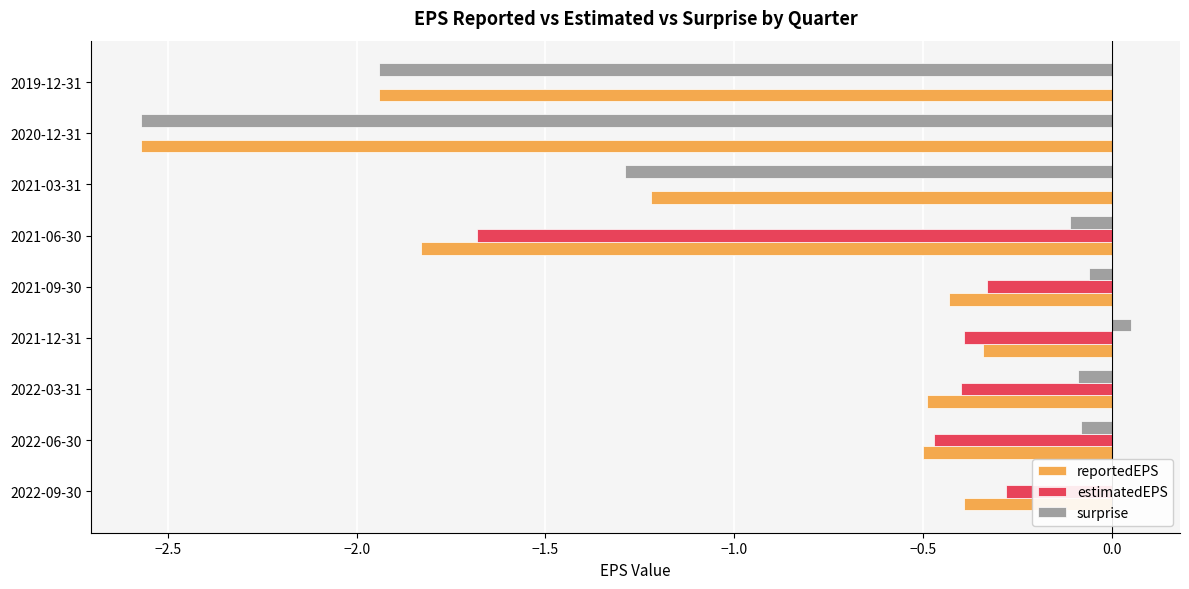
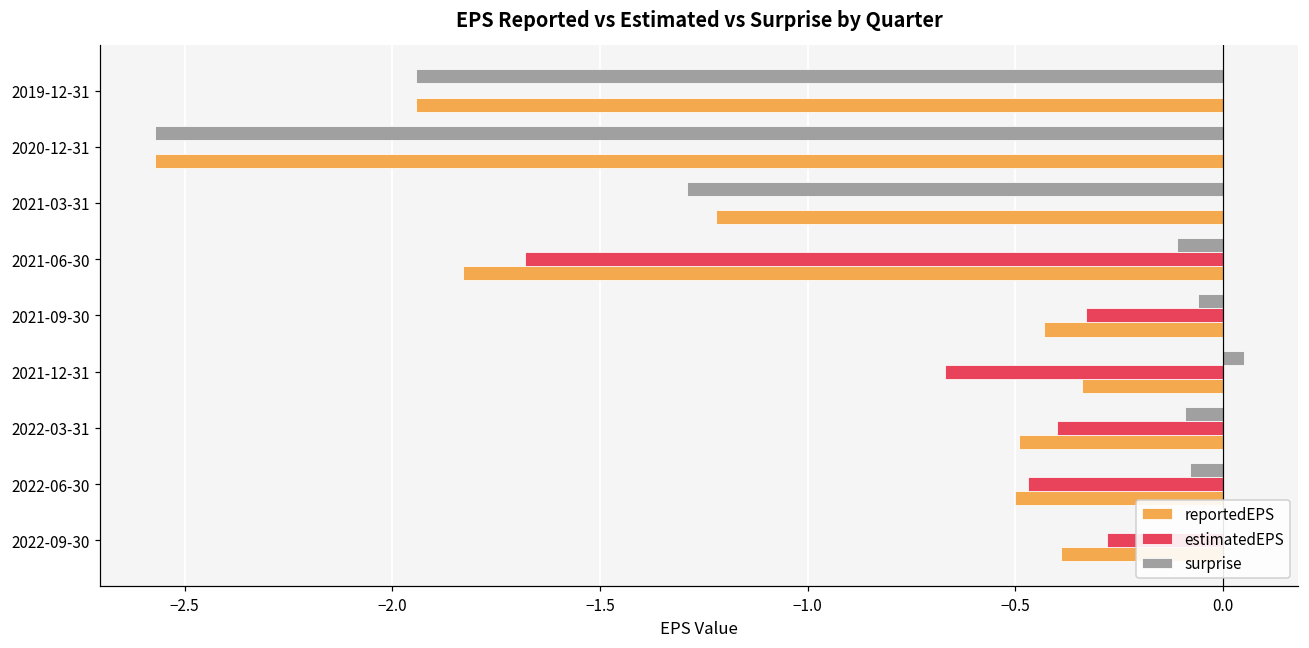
estimatedEPS, 2021-12-31: -0.39 -> -0.67
